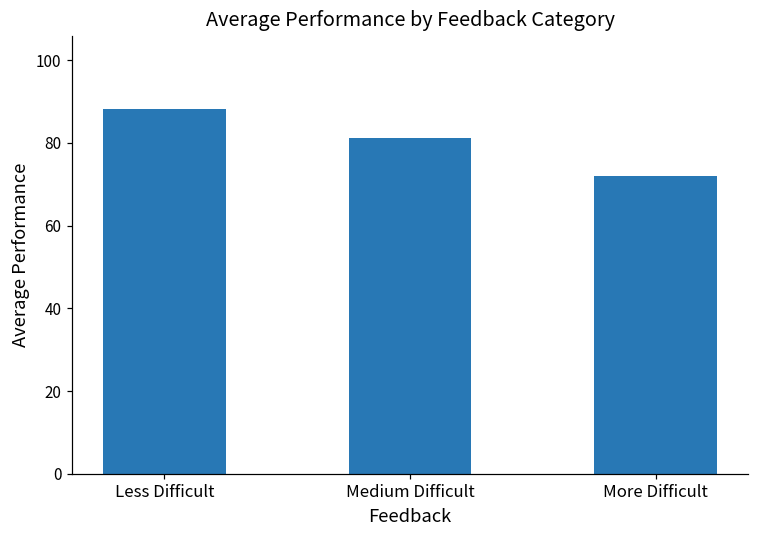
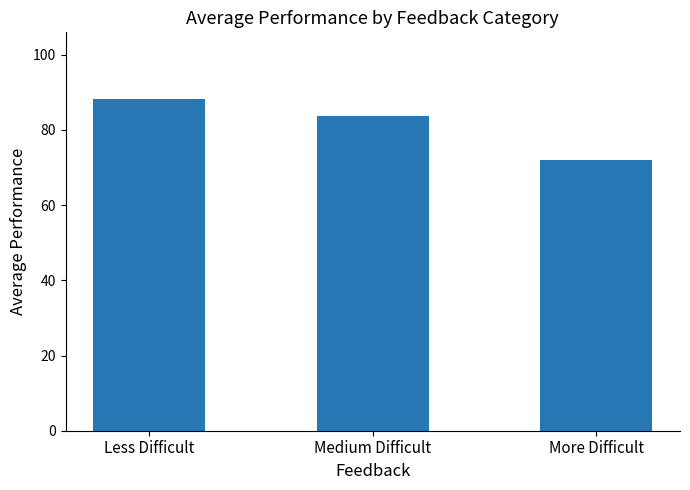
Medium Difficult: 81 -> 84
